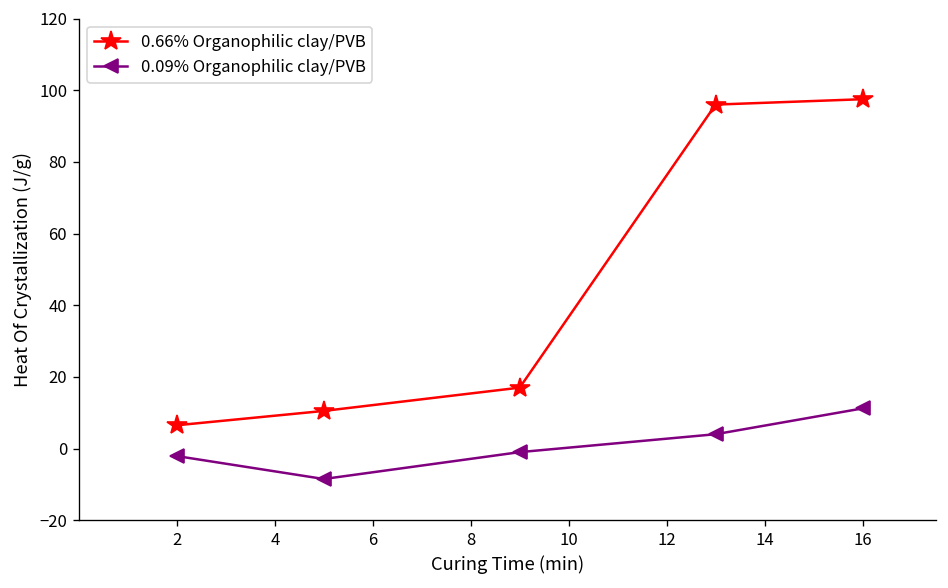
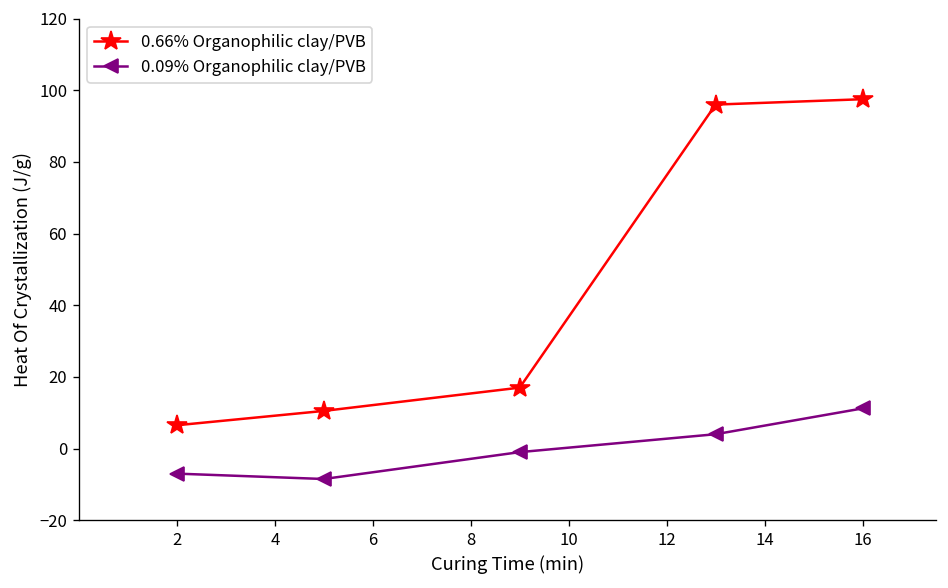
0.09% Organophilic clay/PVB, 2: -2 -> -7
